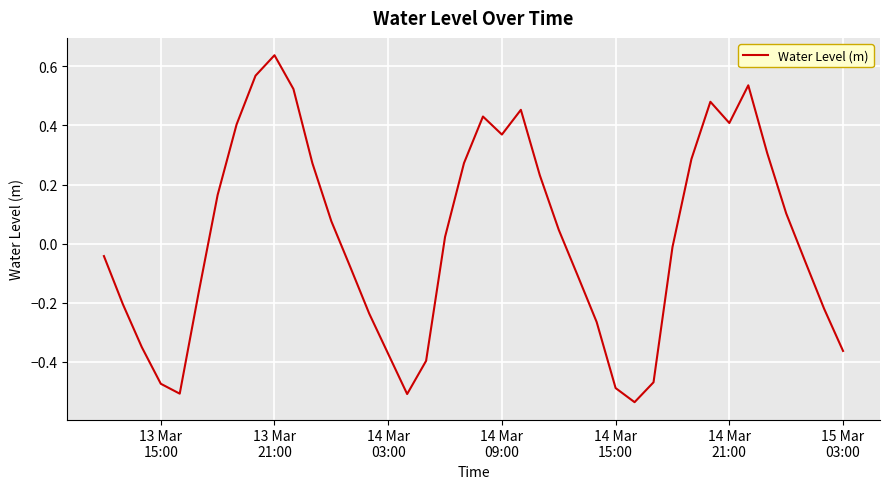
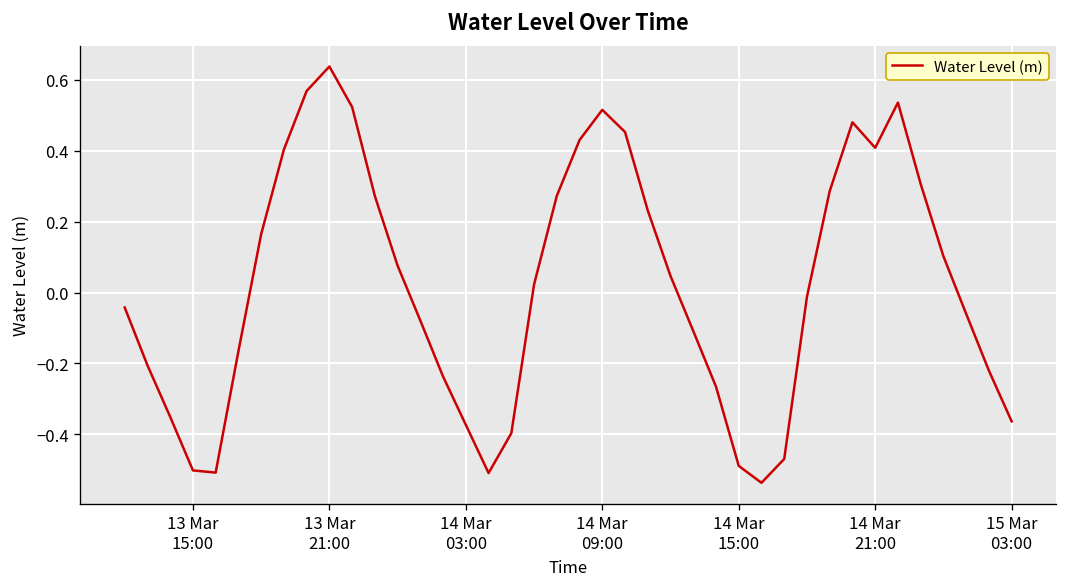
13 Mar 15:00: -0.47 -> -0.50
14 Mar 09:00: 0.37 -> 0.52
